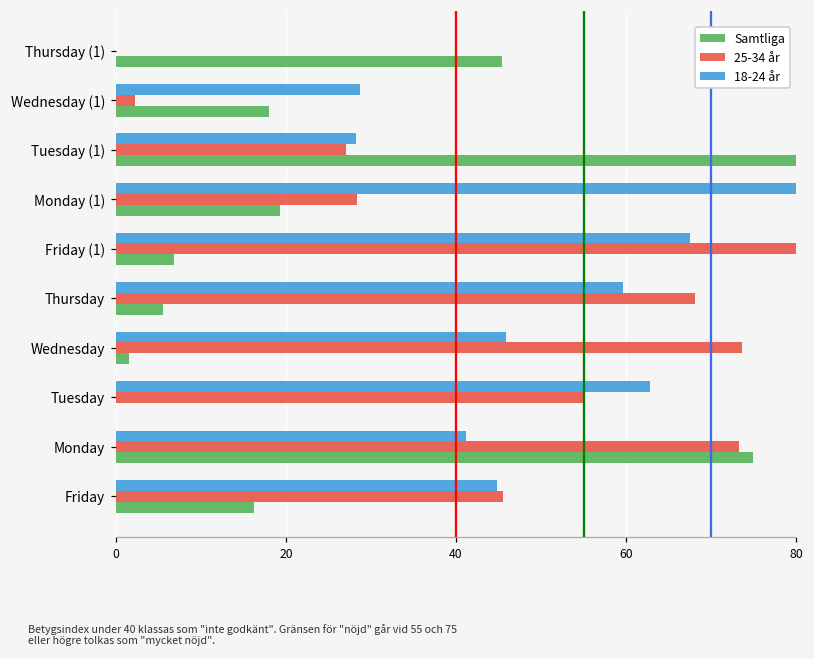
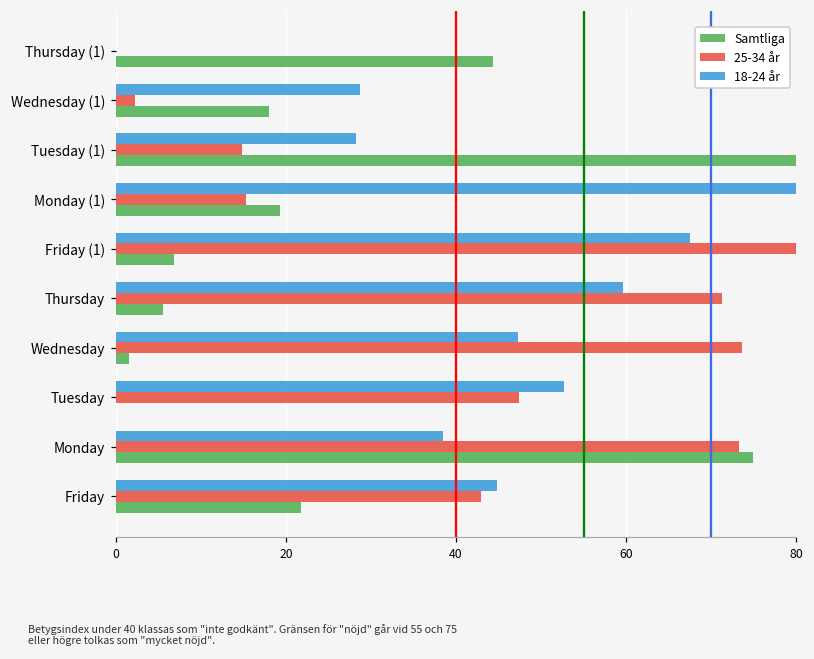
Samtliga, Thursday (1): 45 -> 44
25-34 år, Tuesday (1): 27 -> 15
25-34 år, Monday (1): 28 -> 15
25-34 år, Thursday: 68 -> 71
18-24 år, Wednesday: 46 -> 47
18-24 år, Tuesday: 63 -> 53
25-34 år, Tuesday: 55 -> 47
18-24 år, Monday: 41 -> 38
25-34 år, Friday: 45 -> 43
Samtliga, Friday: 16 -> 22
